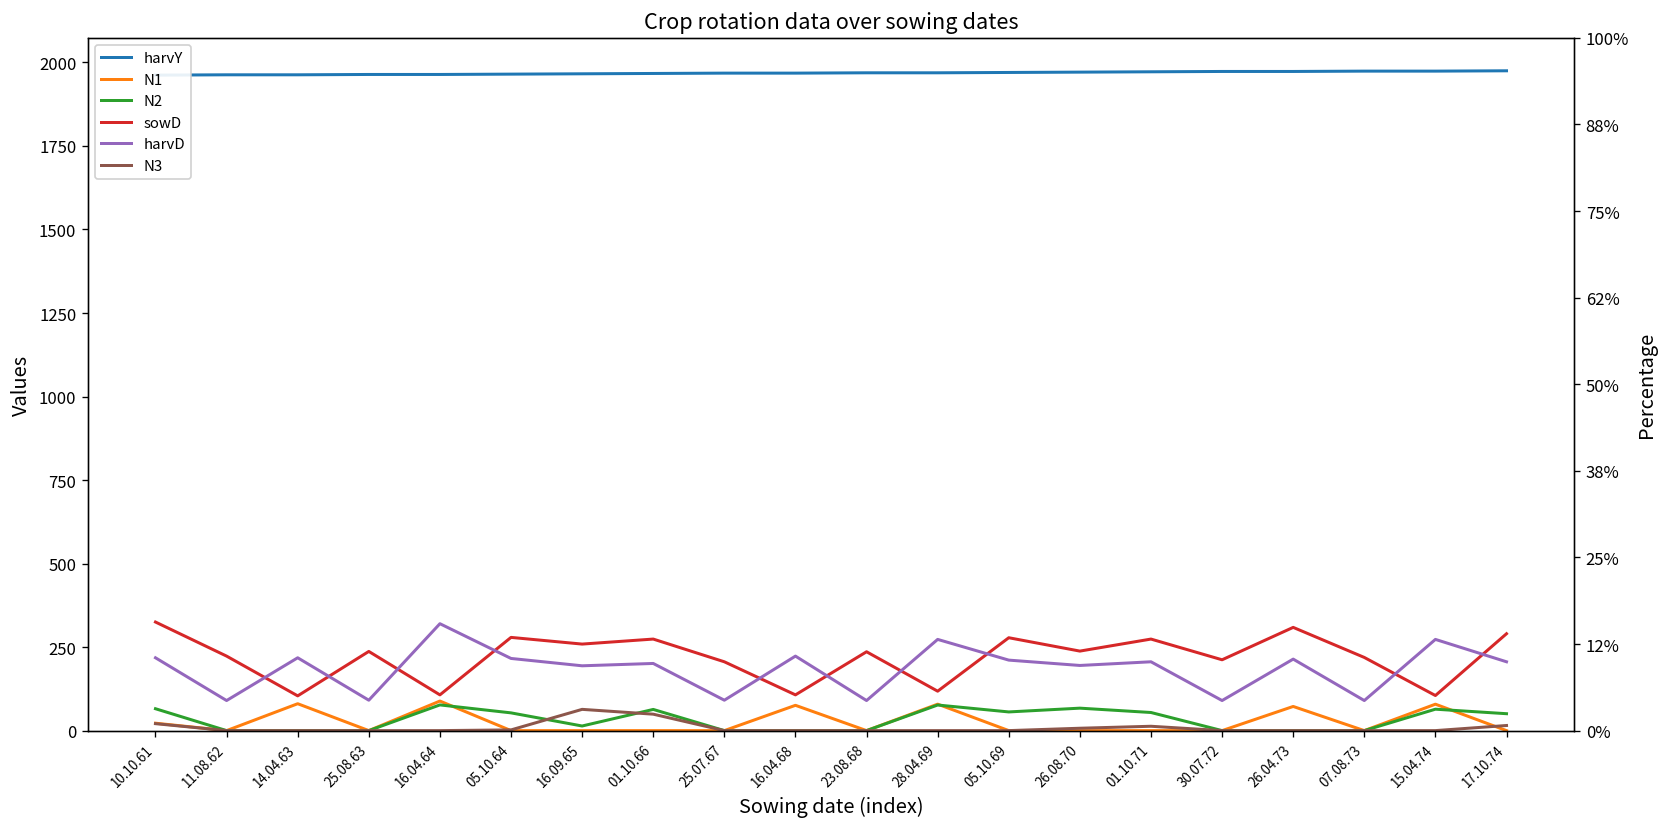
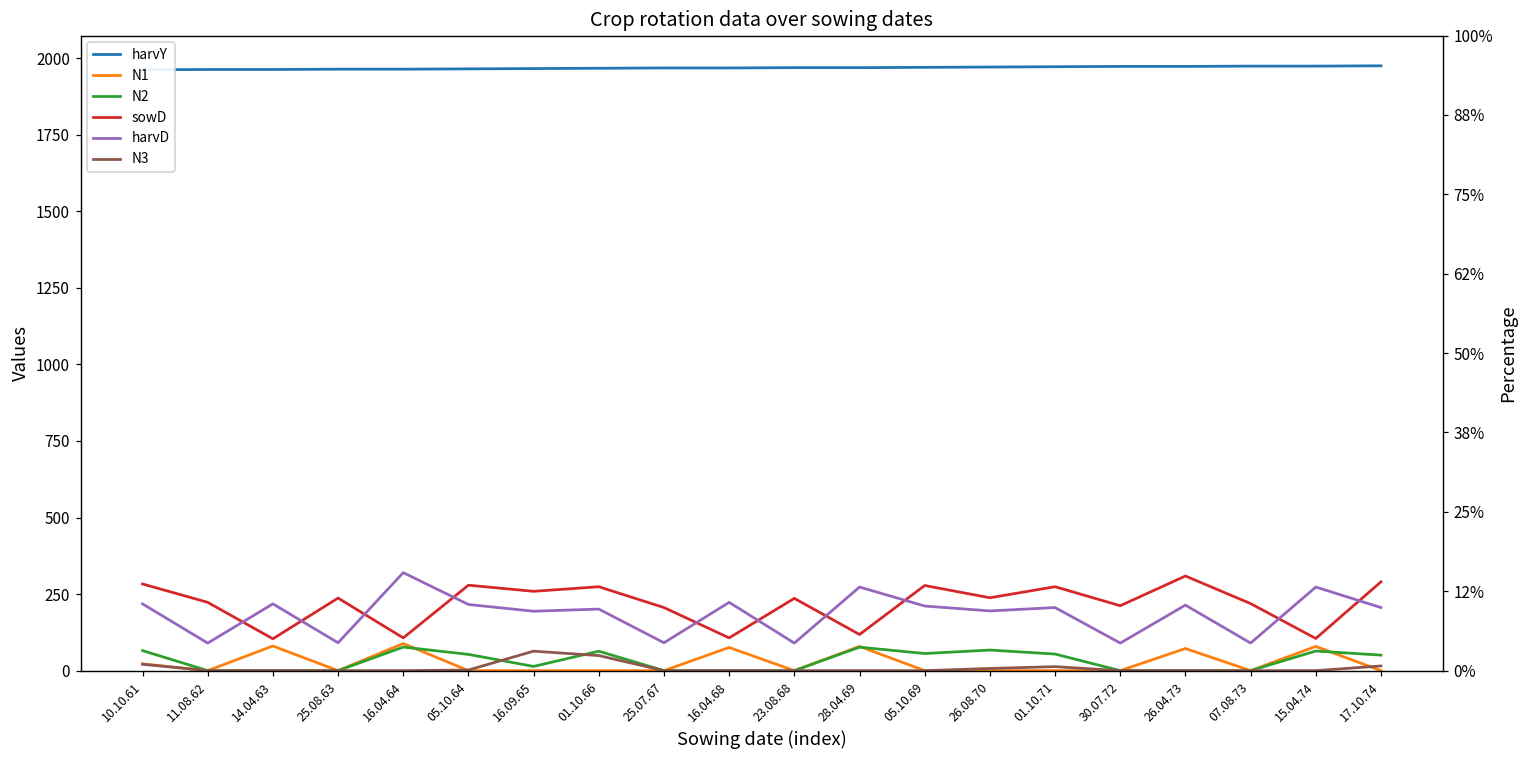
sowD, 10.10.61: 330 -> 280
